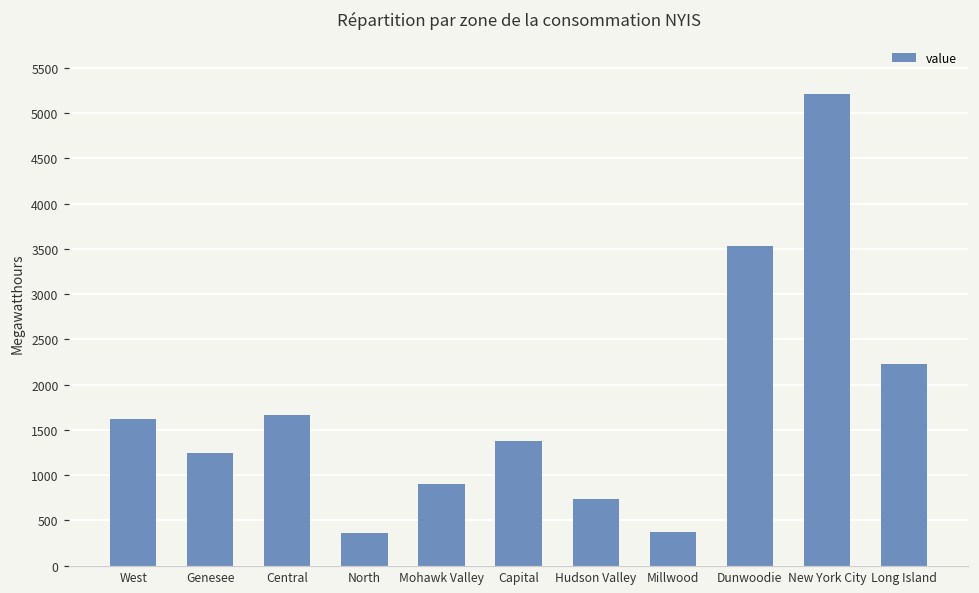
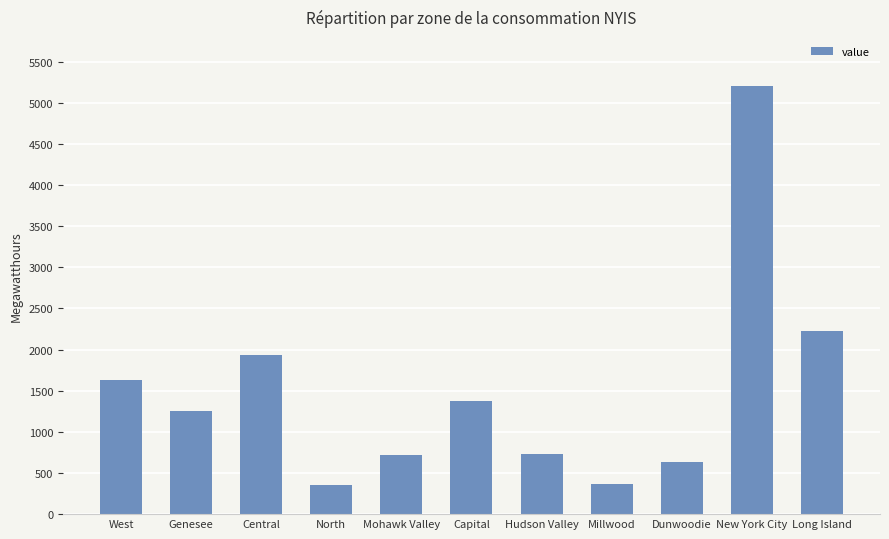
Central: 1700 -> 1900
Mohawk Valley: 900 -> 700
Dunwoodie: 3500 -> 600
